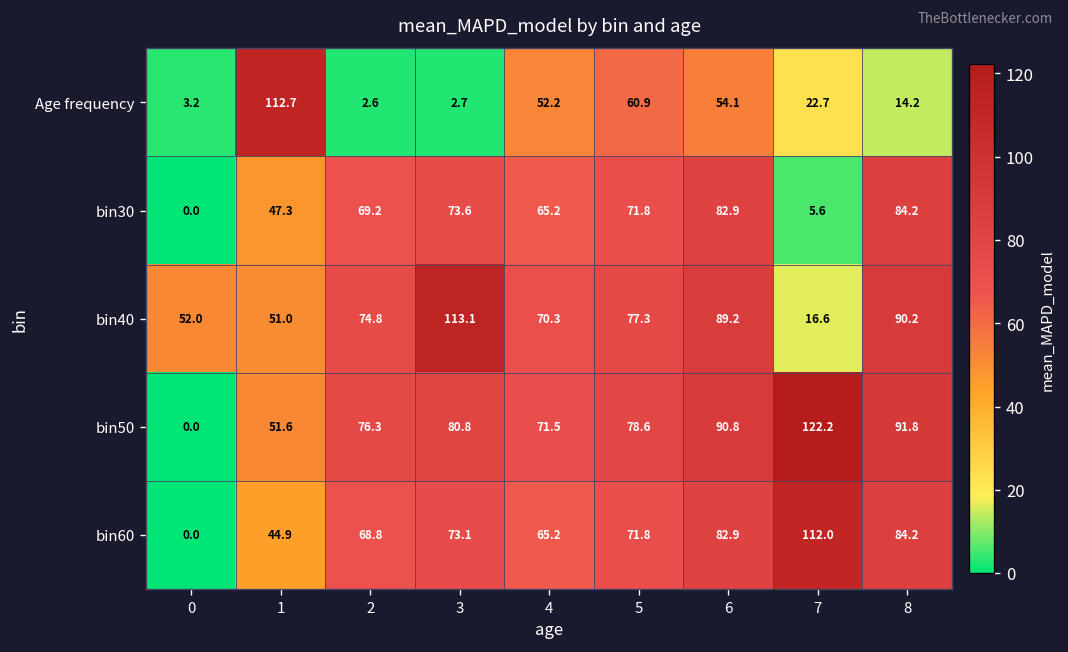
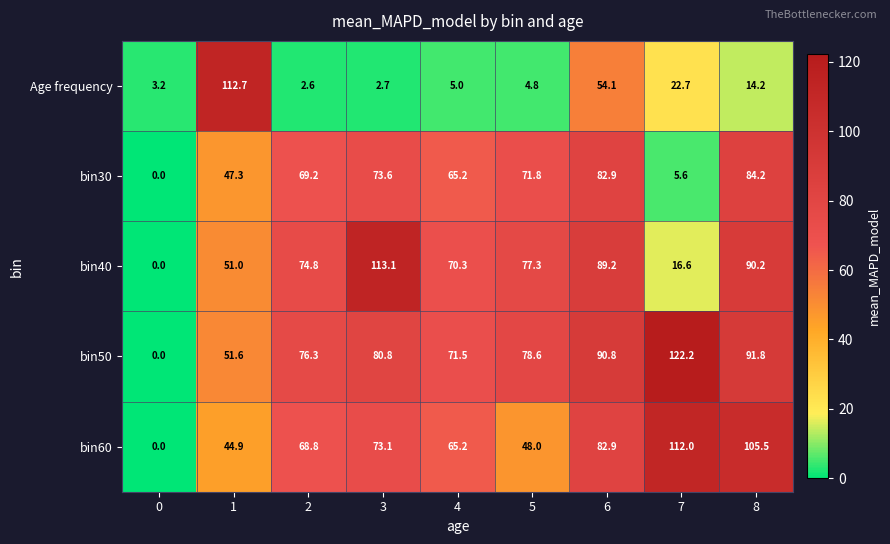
Age frequency, 4: 52.2 -> 5.0
Age frequency, 5: 60.9 -> 4.8
bin40, 0: 52.0 -> 0.0
bin60, 5: 71.8 -> 48.0
bin60, 8: 84.2 -> 105.5
